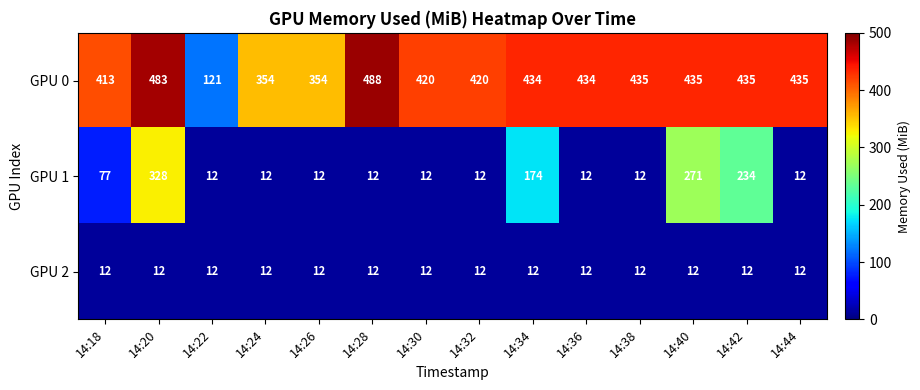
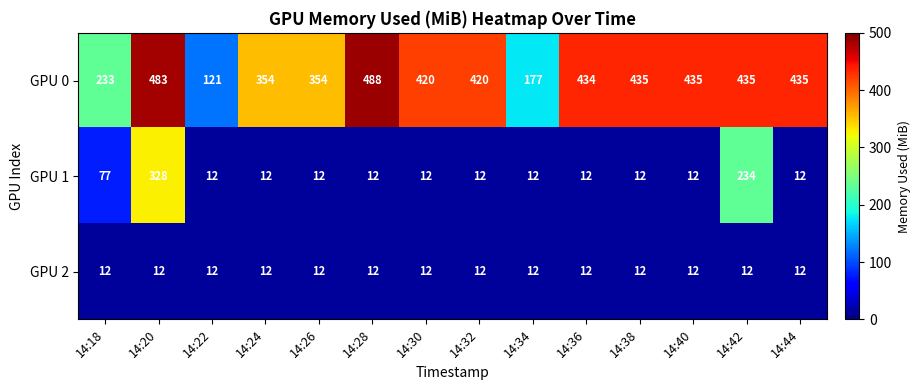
GPU 0, 14:18: 413 -> 233
GPU 0, 14:34: 434 -> 177
GPU 1, 14:34: 174 -> 12
GPU 1, 14:40: 271 -> 12
